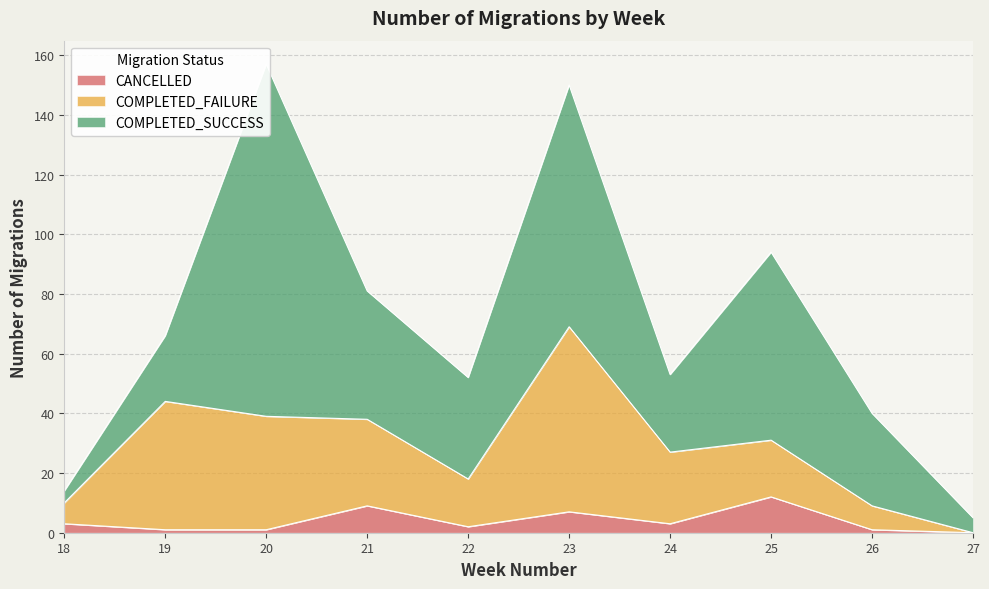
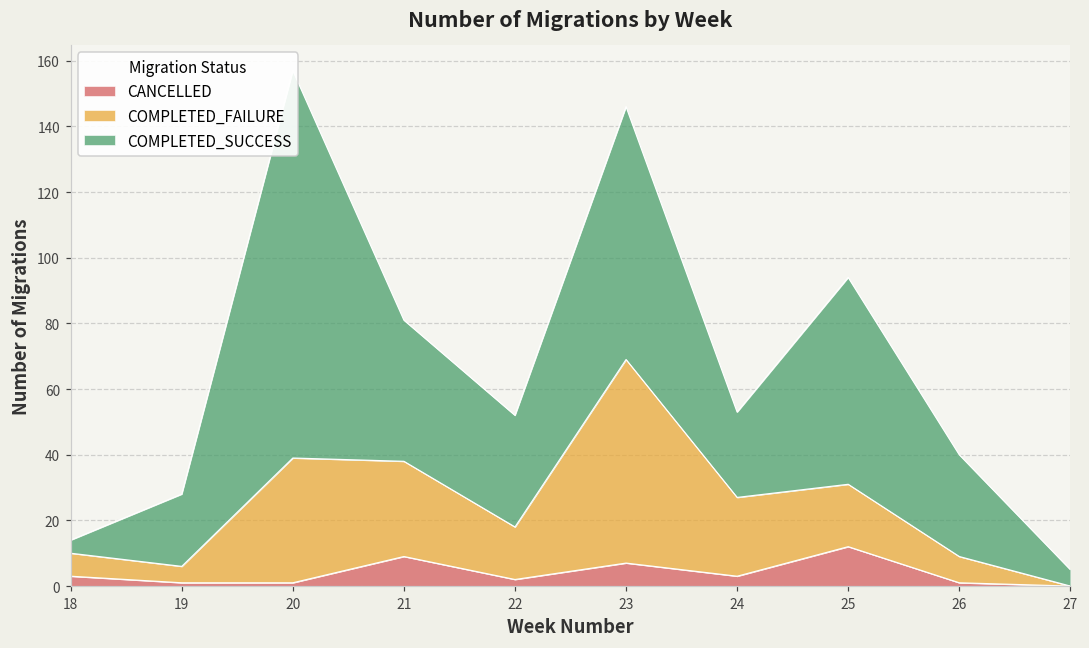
COMPLETED_FAILURE, 19: 43 -> 5
COMPLETED_SUCCESS, 23: 81 -> 77
